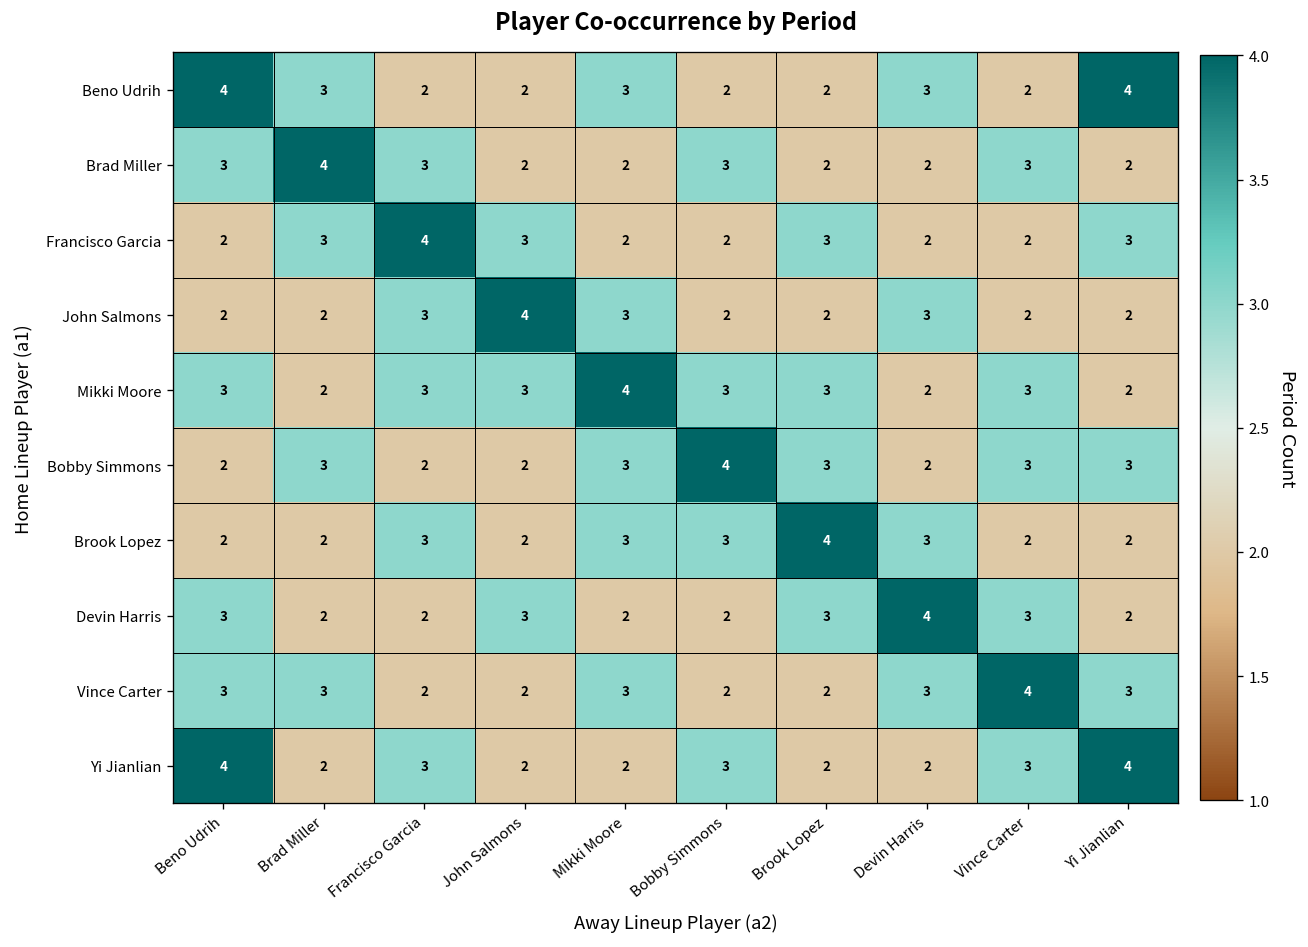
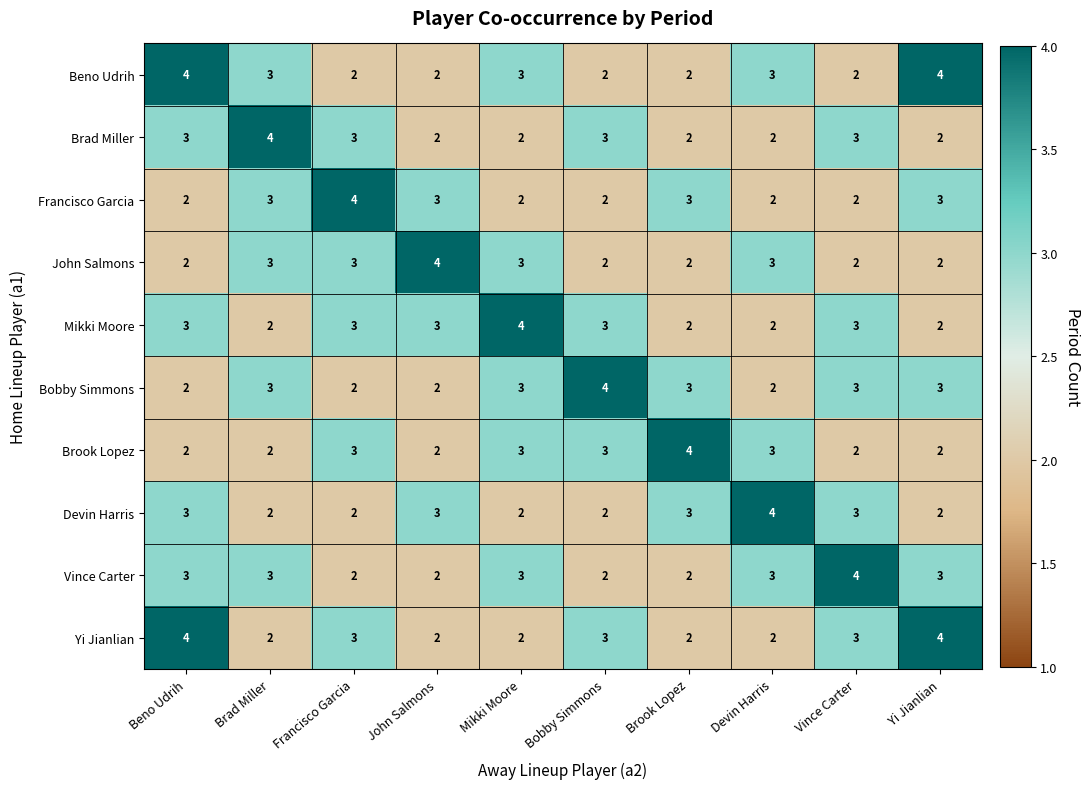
John Salmons, Brad Miller: 2 -> 3
Mikki Moore, Brook Lopez: 3 -> 2
